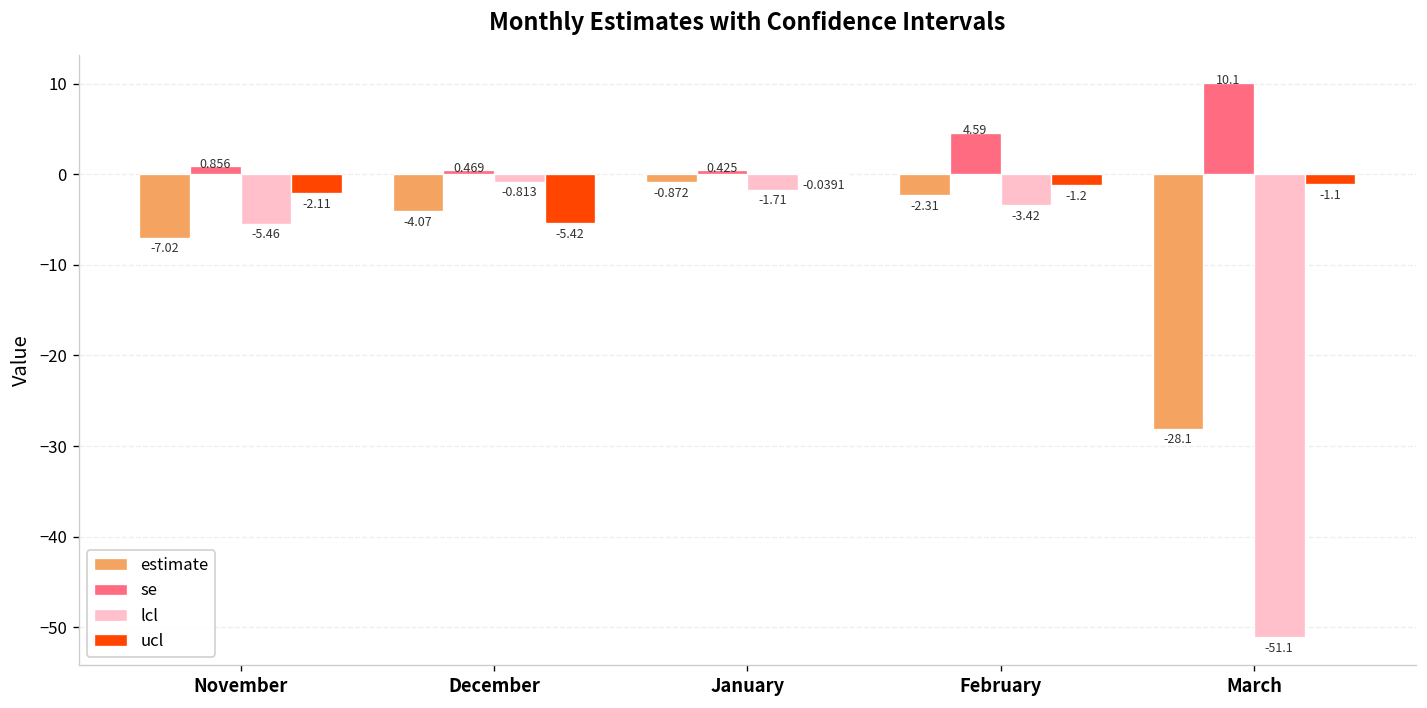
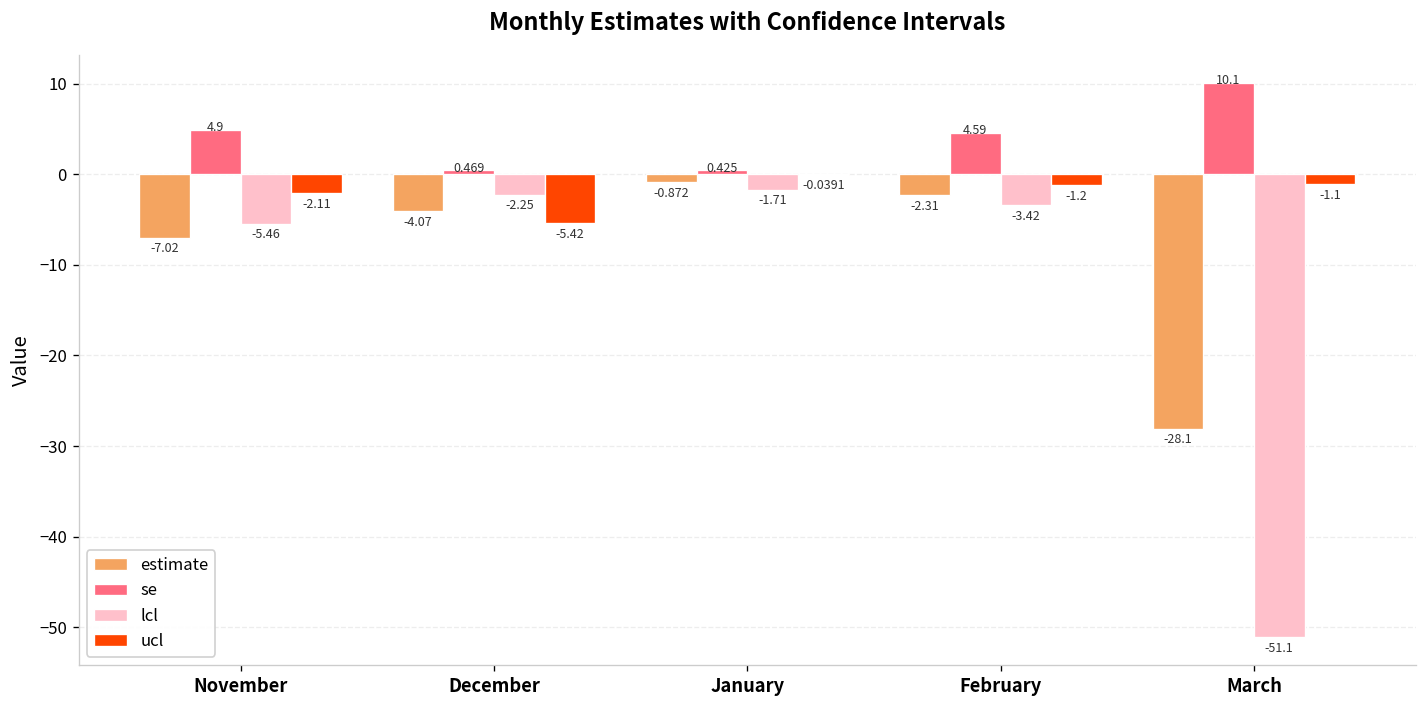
se, November: 0.856 -> 4.9
lcl, December: -0.813 -> -2.25
